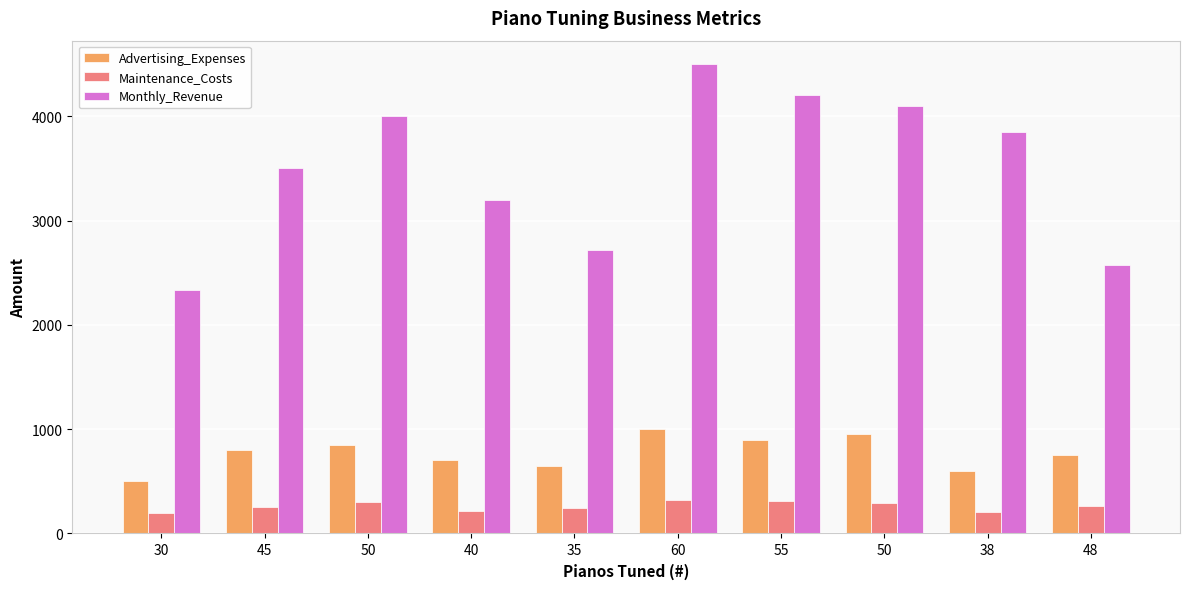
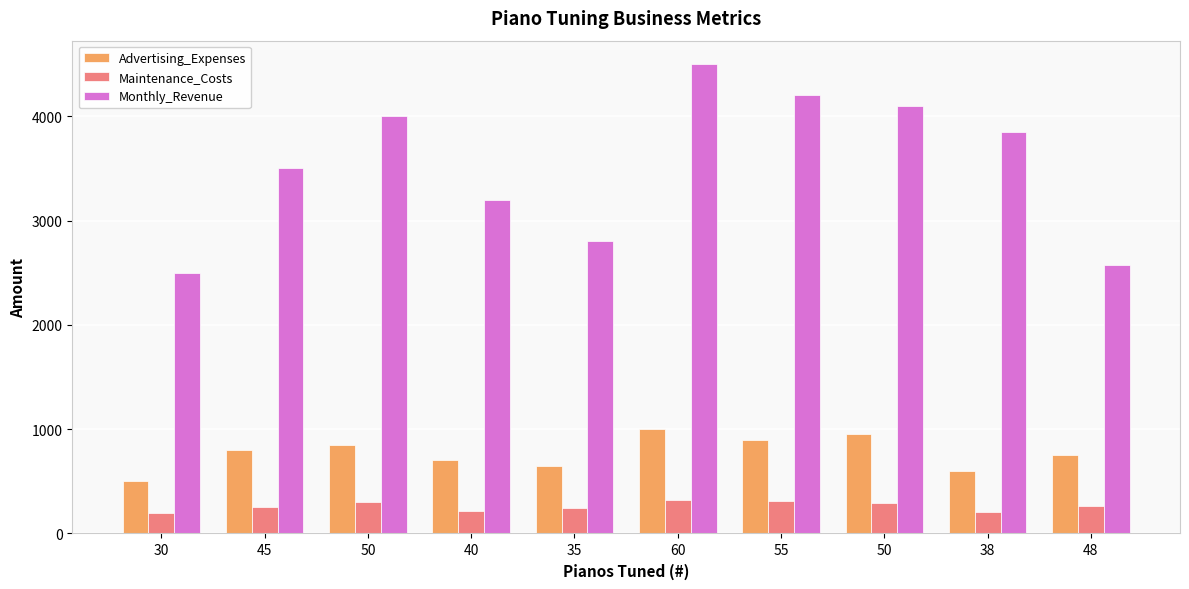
Monthly_Revenue, 30: 2340 -> 2500
Monthly_Revenue, 35: 2720 -> 2800
